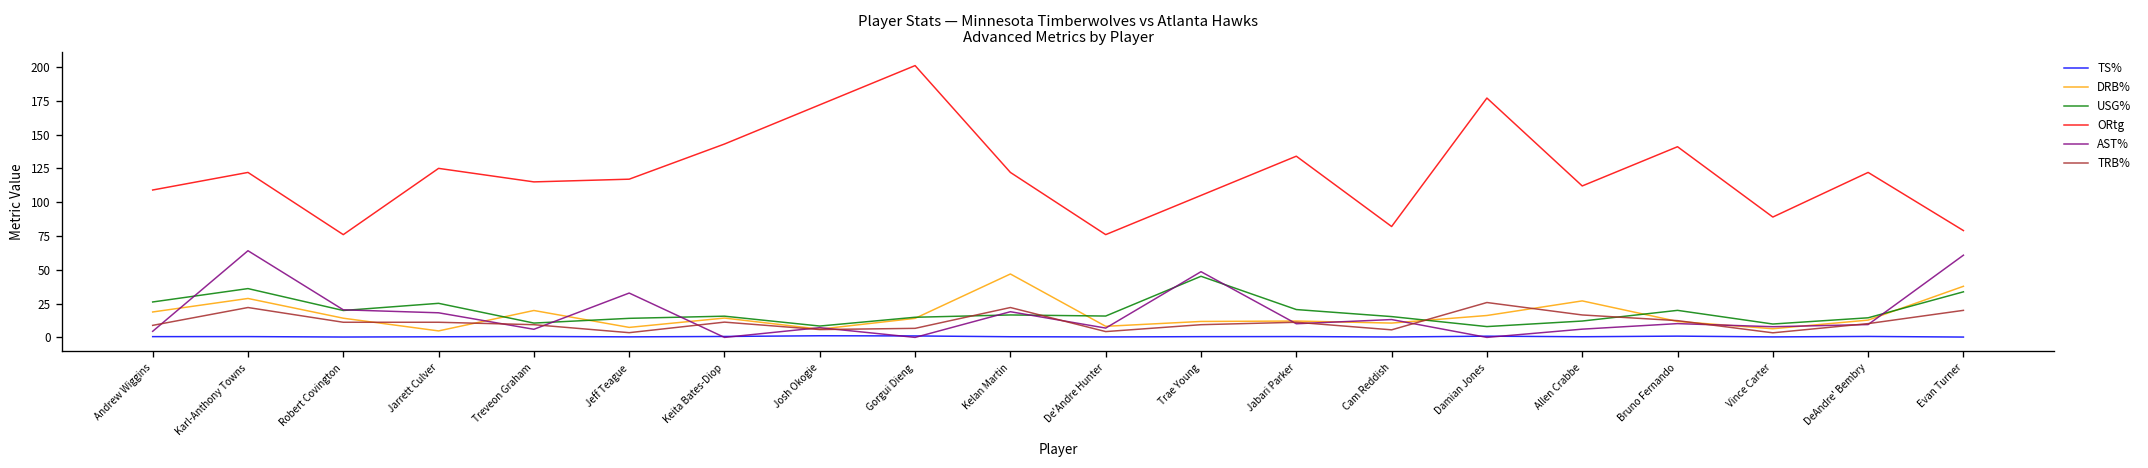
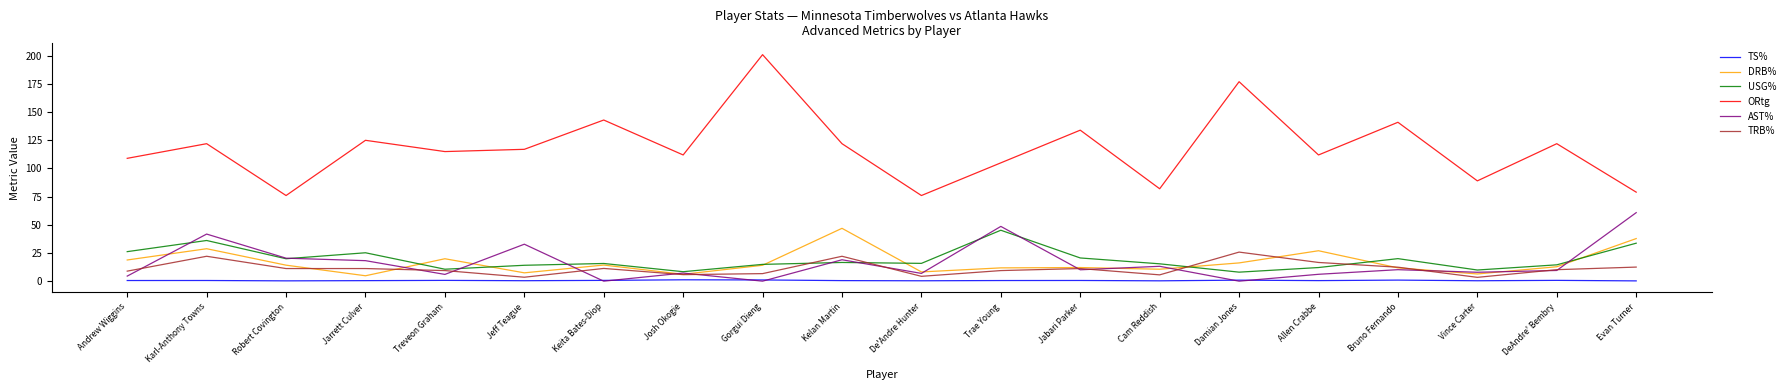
AST%, Karl-Anthony Towns: 64 -> 42
ORtg, Josh Okogie: 172 -> 112
TRB%, Evan Turner: 20 -> 13
